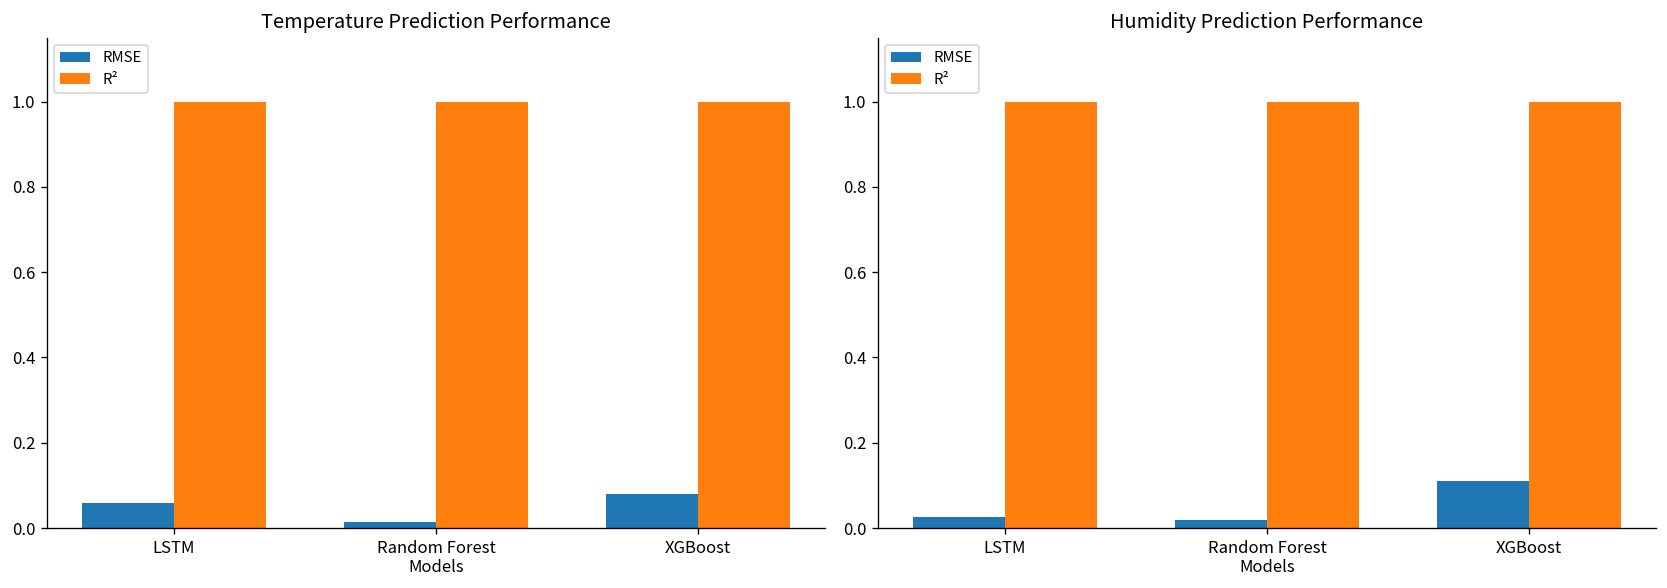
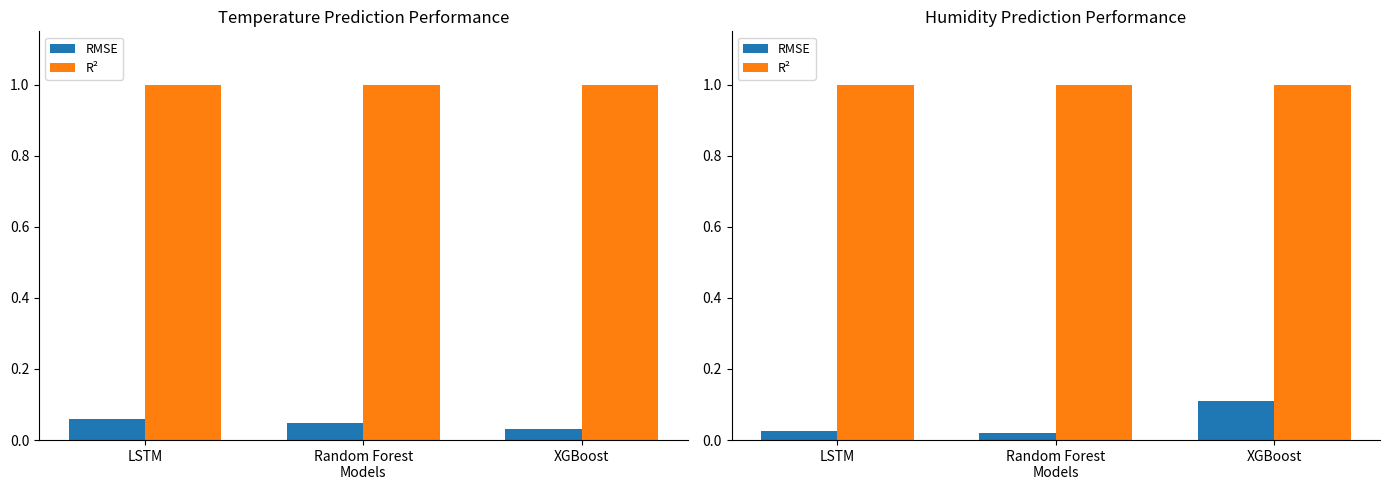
Temperature Prediction Performance, RMSE, Random Forest Models: 0.02 -> 0.05
Temperature Prediction Performance, RMSE, XGBoost: 0.08 -> 0.03
